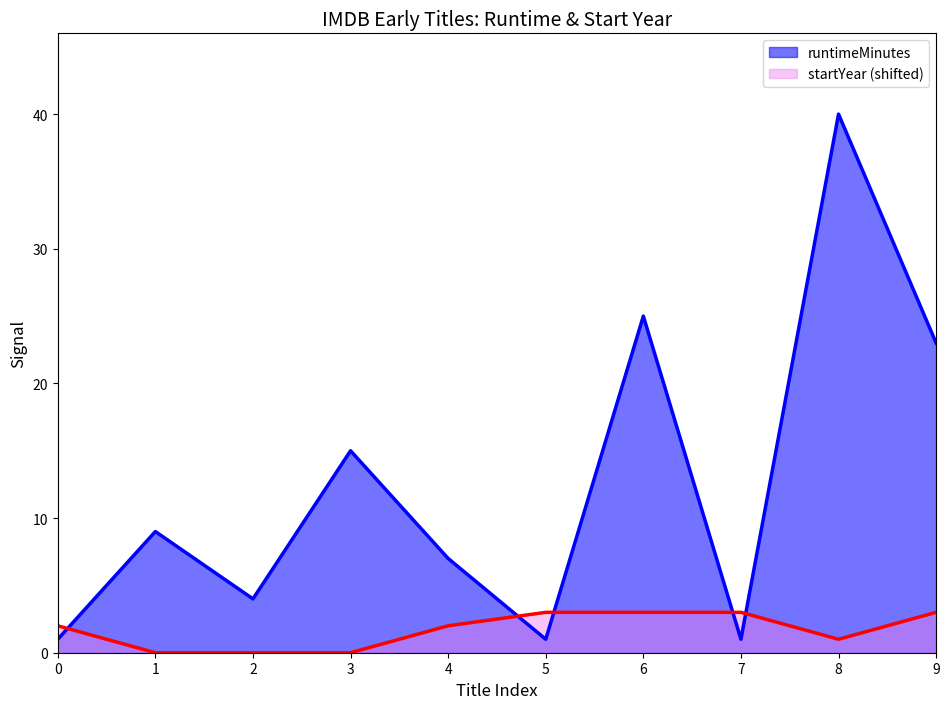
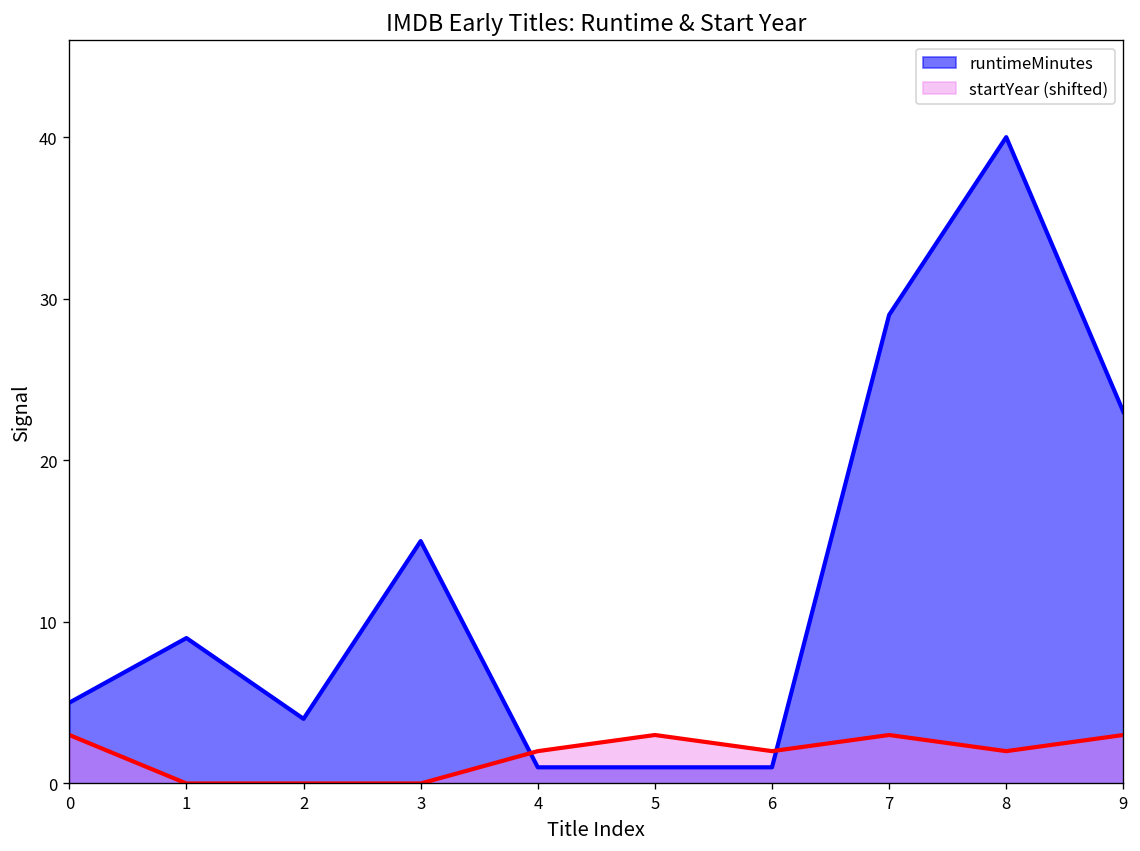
runtimeMinutes, 0: 1 -> 5
startYear (shifted), 0: 2.0 -> 3.0
runtimeMinutes, 4: 7 -> 1
runtimeMinutes, 6: 25 -> 1
startYear (shifted), 6: 3.0 -> 2.0
runtimeMinutes, 7: 1 -> 29
startYear (shifted), 8: 1.0 -> 2.0
